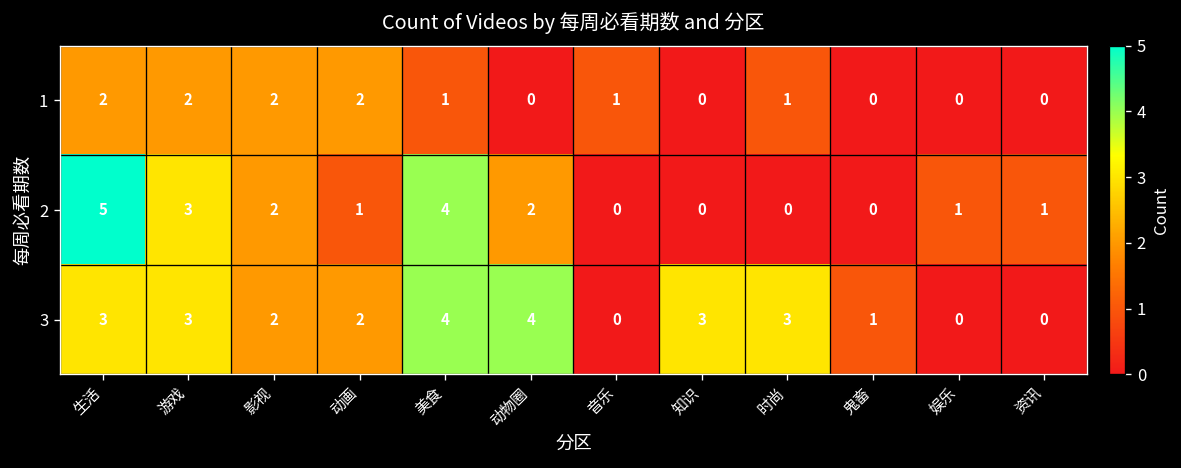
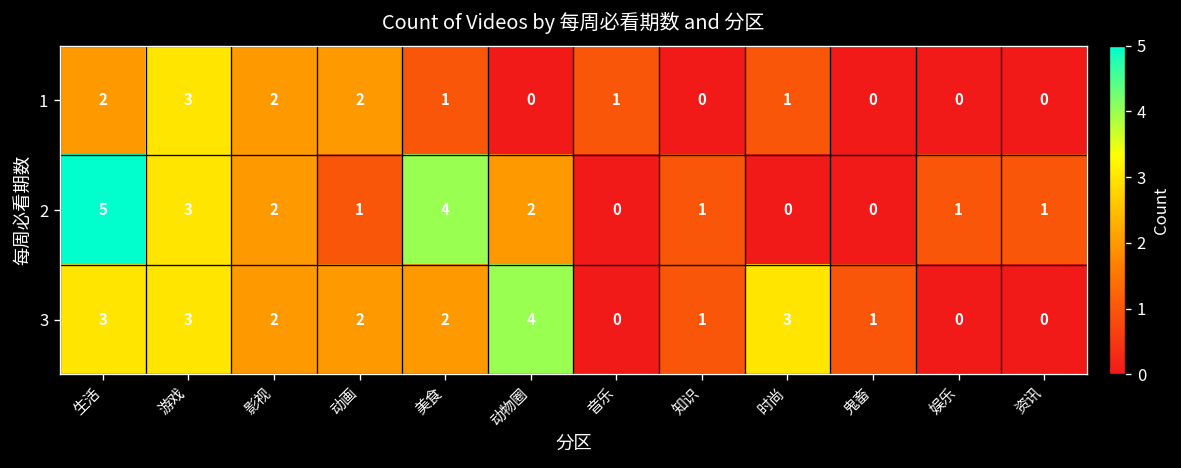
1, 游戏: 2 -> 3
2, 知识: 0 -> 1
3, 美食: 4 -> 2
3, 知识: 3 -> 1
